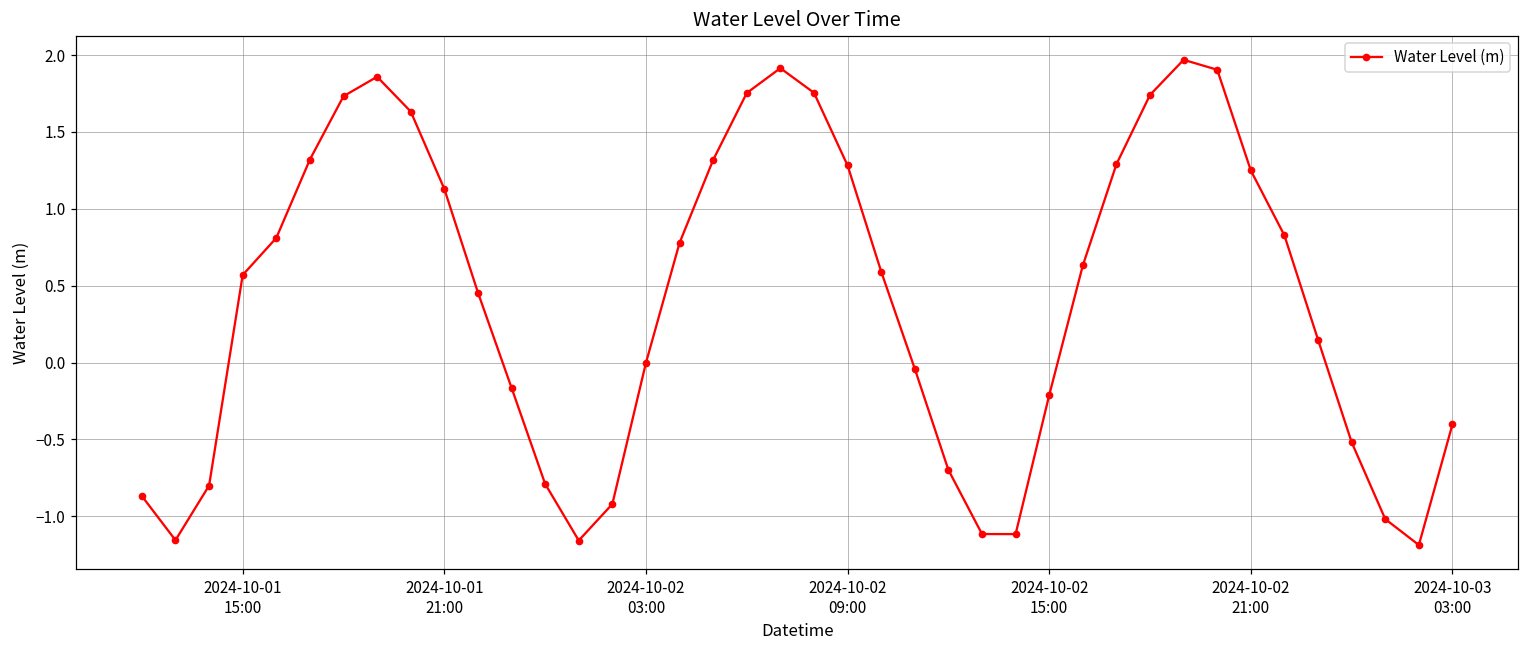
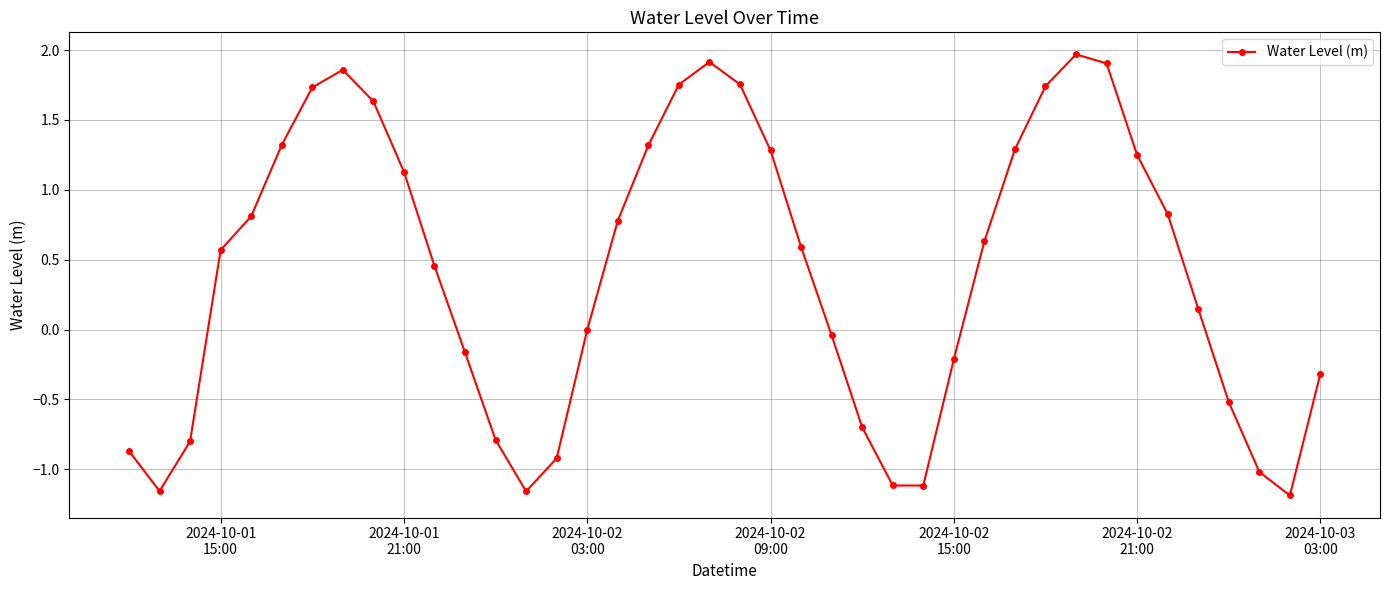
2024-10-03 03:00: -0.40 -> -0.31
